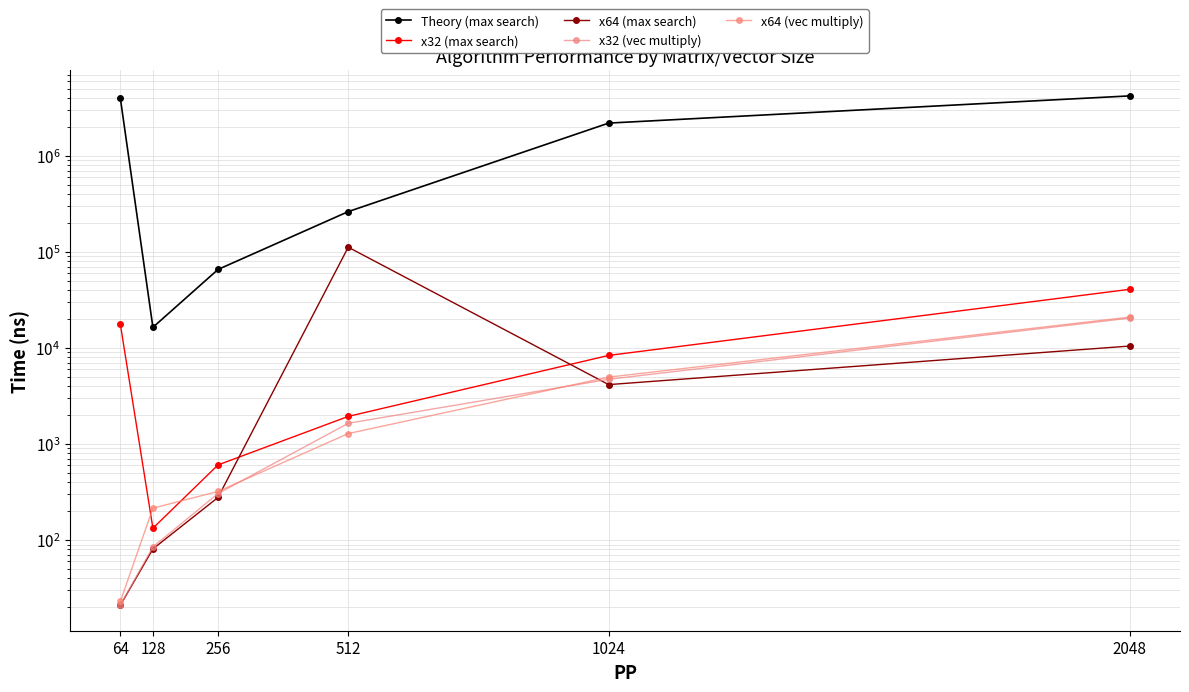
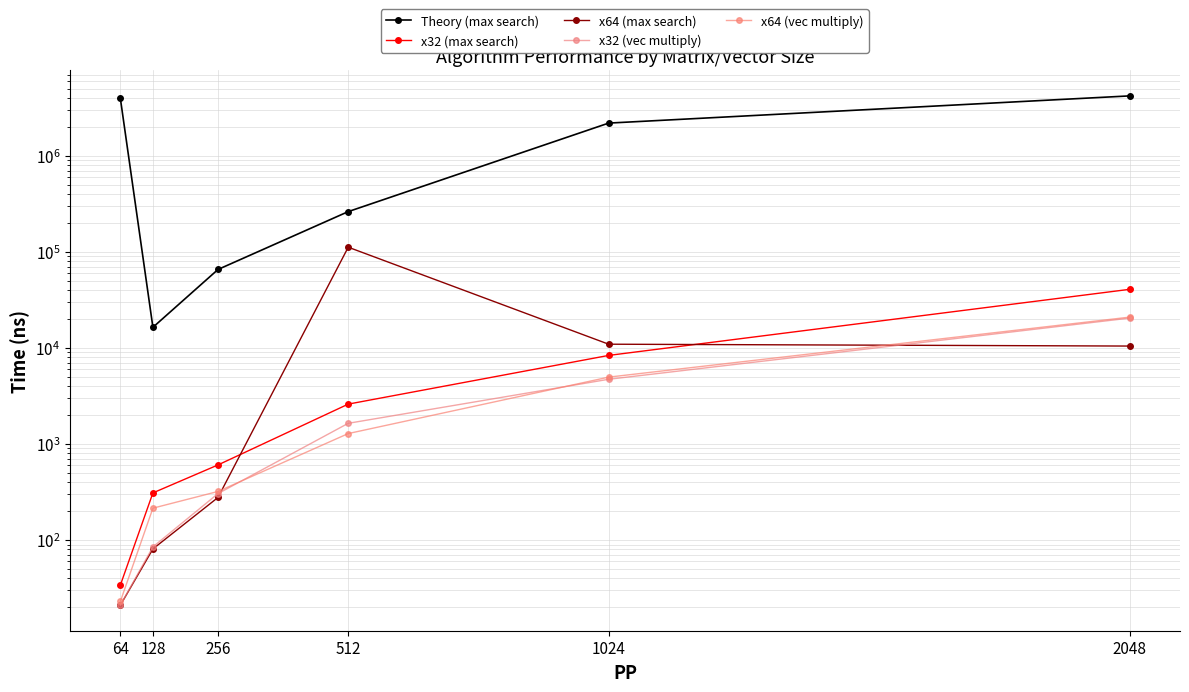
x32 (max search), 64: 18000 -> 34
x32 (max search), 128: 130 -> 310
x32 (max search), 512: 1900 -> 2600
x64 (max search), 1024: 4200 -> 11000
